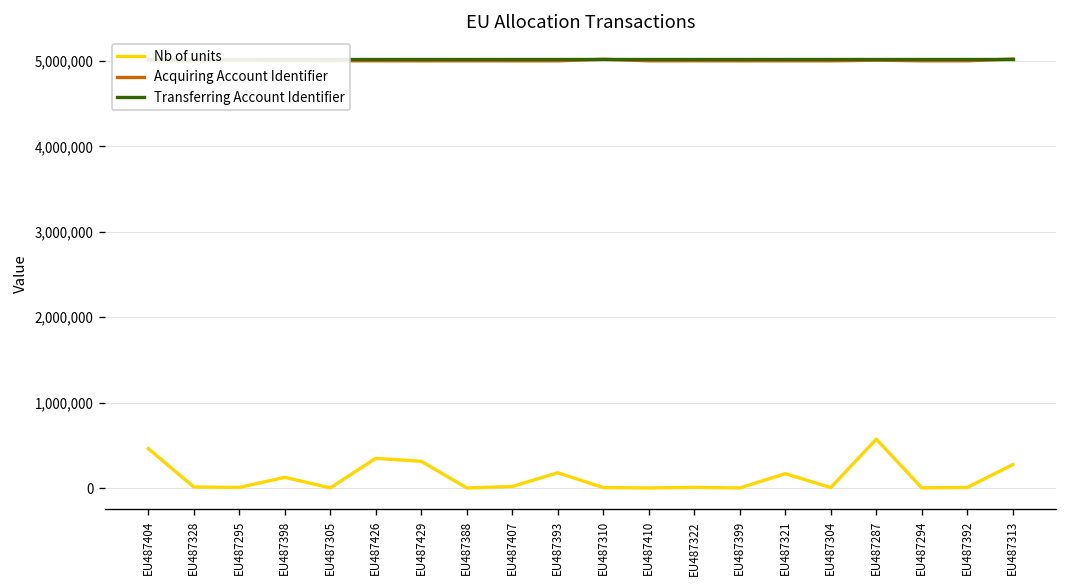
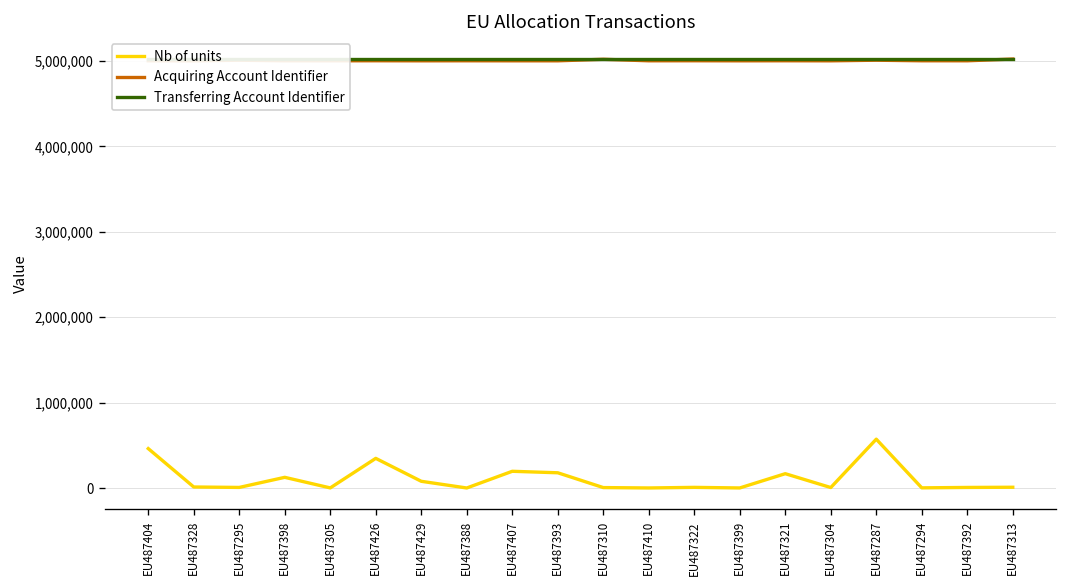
Nb of units, EU487429: 300,000 -> 100,000
Nb of units, EU487407: 0 -> 200,000
Nb of units, EU487313: 300,000 -> 0
